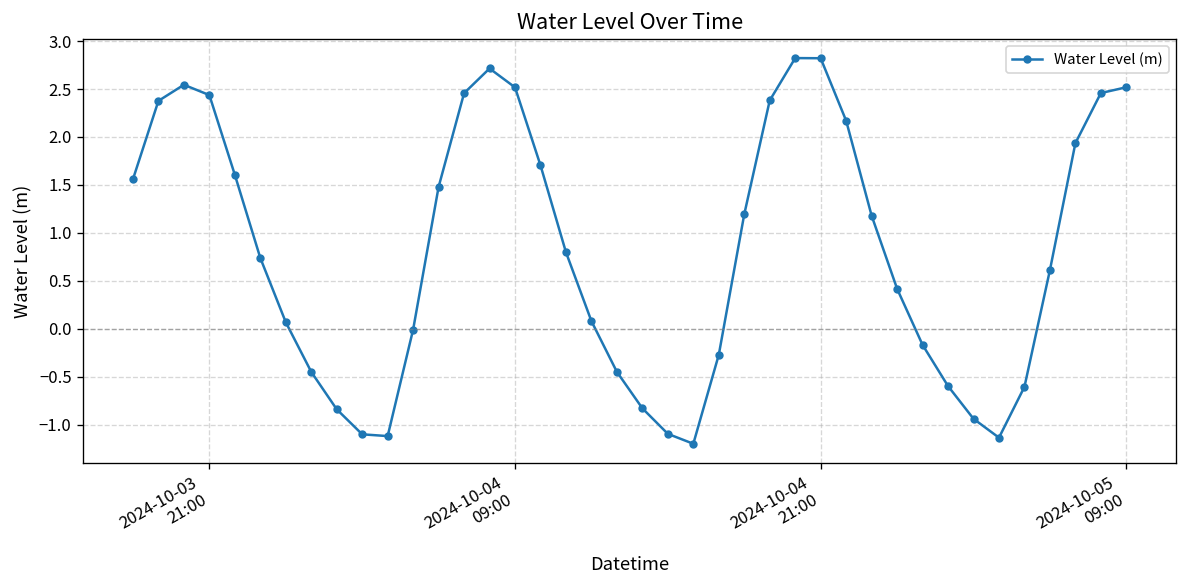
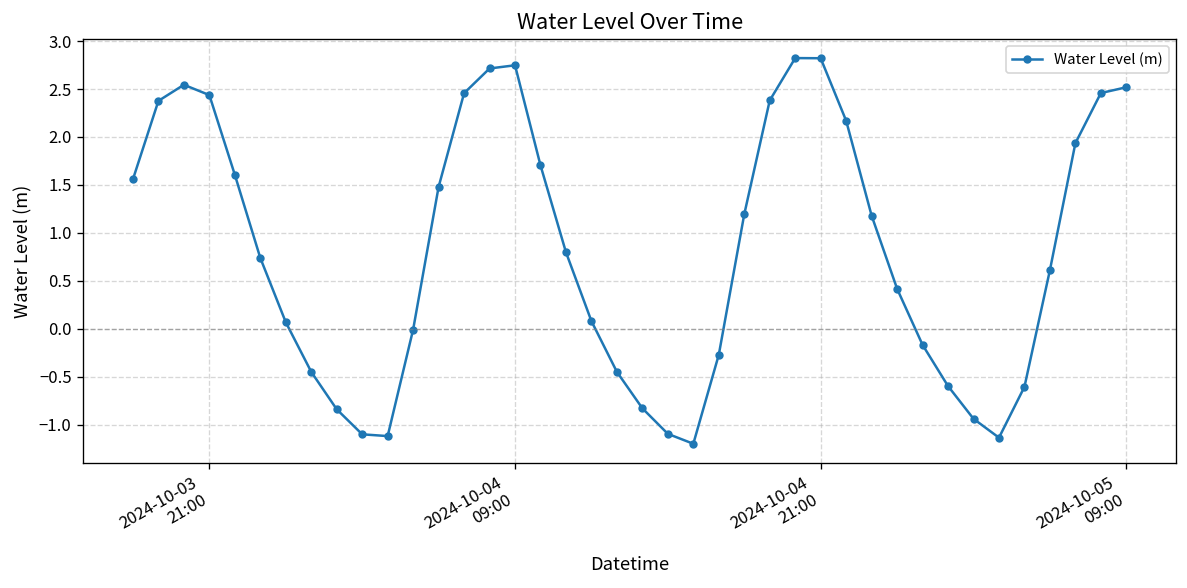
2024-10-04 09:00: 2.5 -> 2.7
